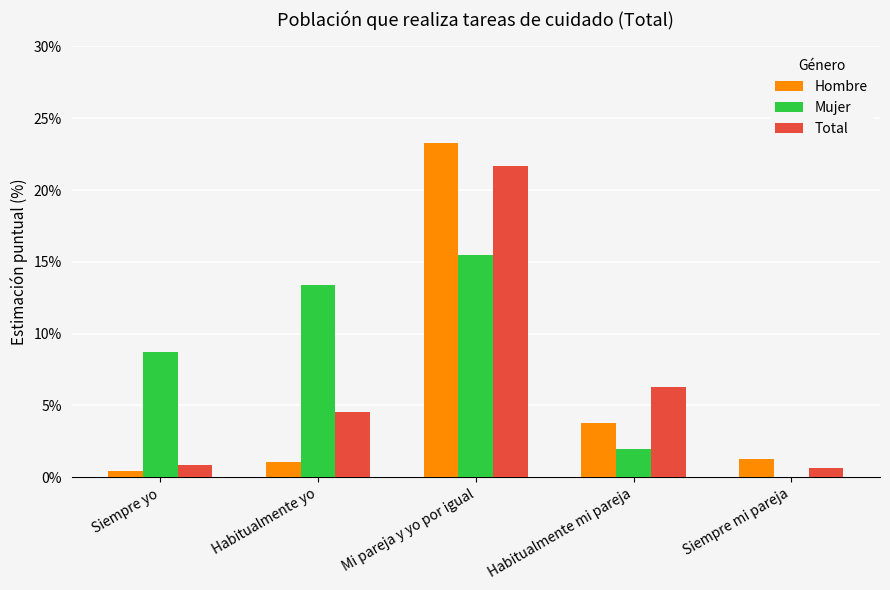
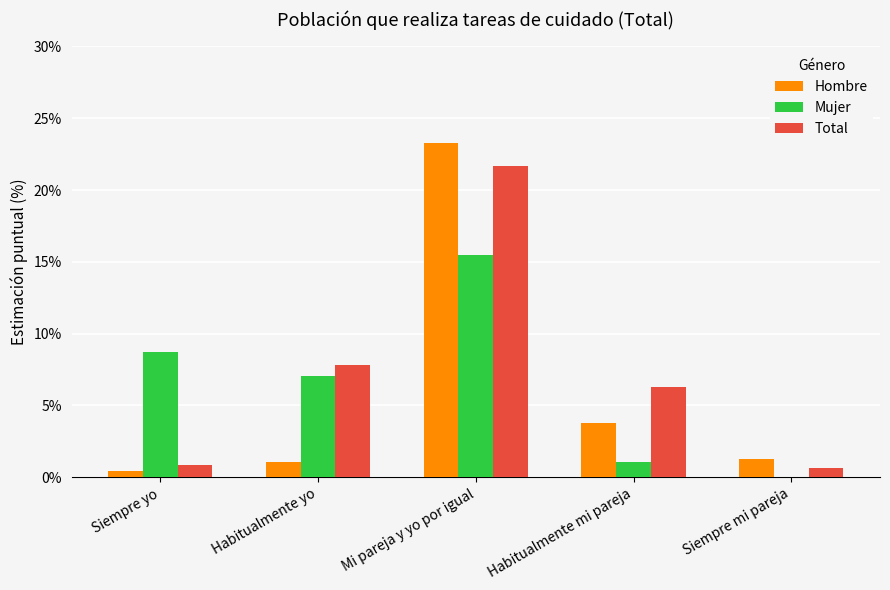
Mujer, Habitualmente yo: 13.4% -> 7.1%
Total, Habitualmente yo: 4.6% -> 7.8%
Mujer, Habitualmente mi pareja: 2.0% -> 1.1%
